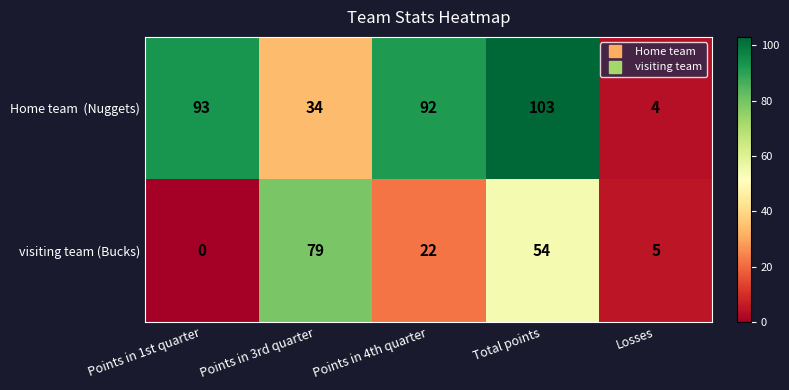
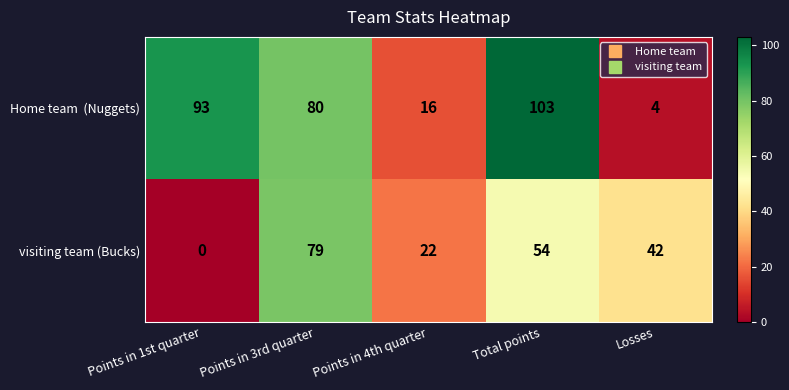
Home team (Nuggets), Points in 3rd quarter: 34 -> 80
Home team (Nuggets), Points in 4th quarter: 92 -> 16
visiting team (Bucks), Losses: 5 -> 42
